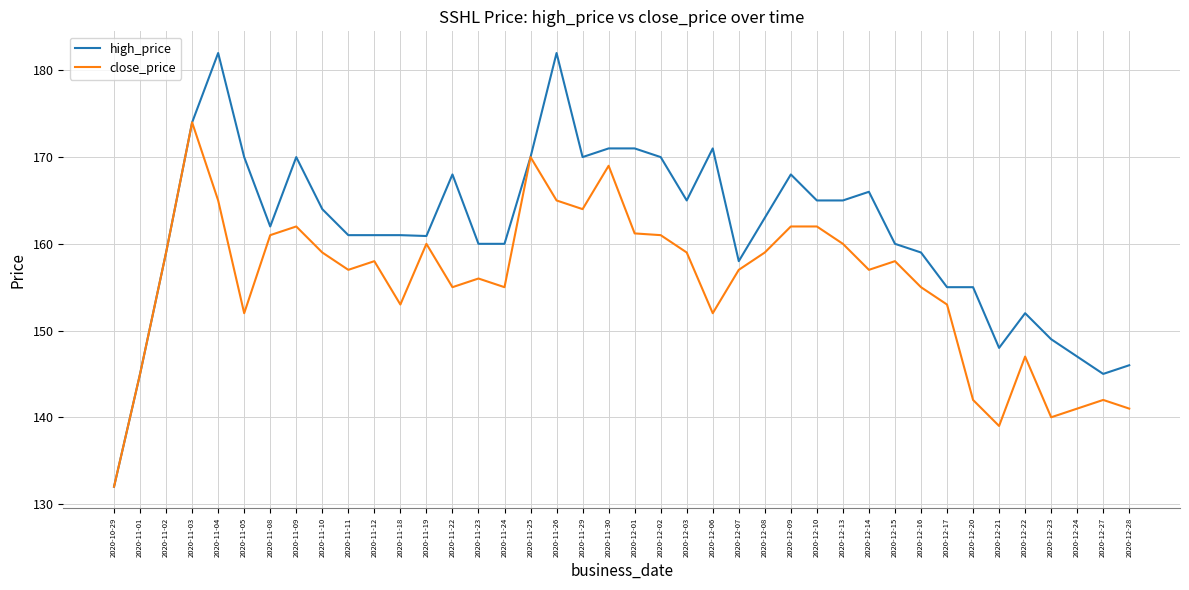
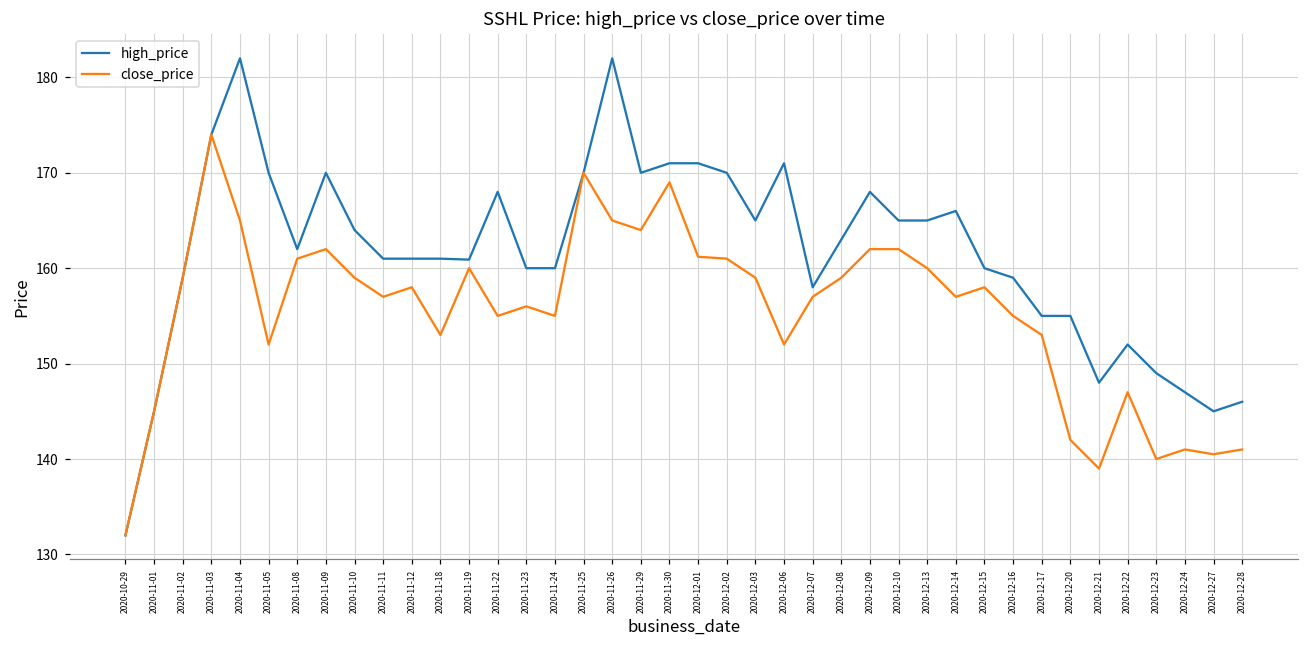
close_price, 2020-12-27: 142 -> 141
